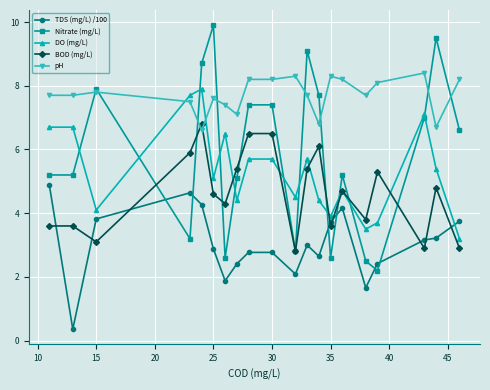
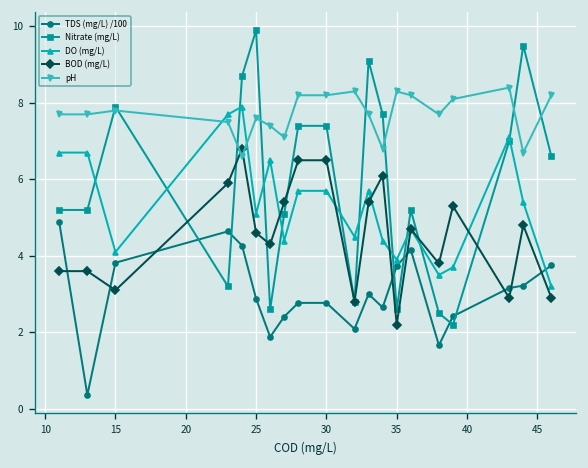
BOD (mg/L), 35: 3.6 -> 2.2
